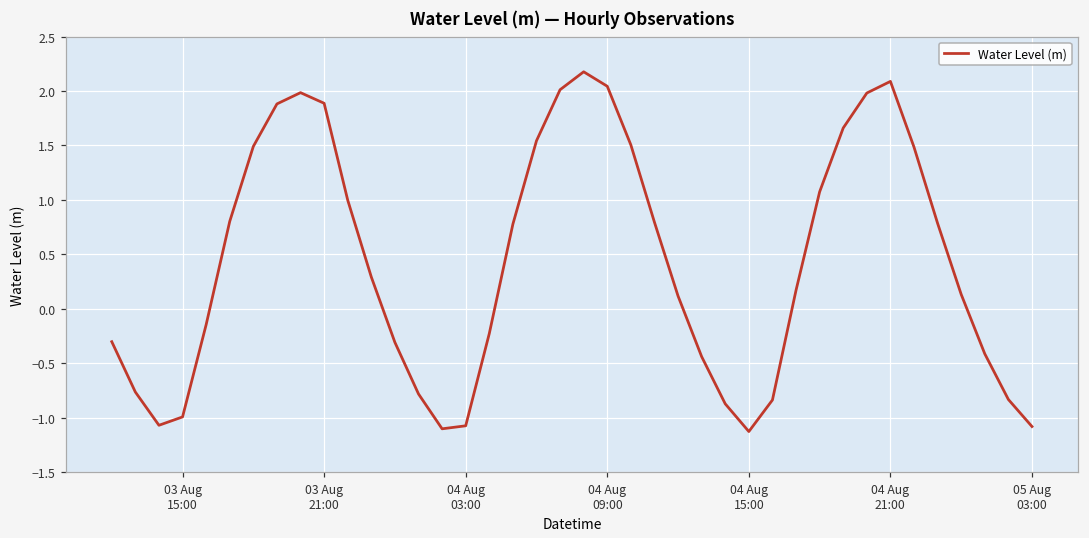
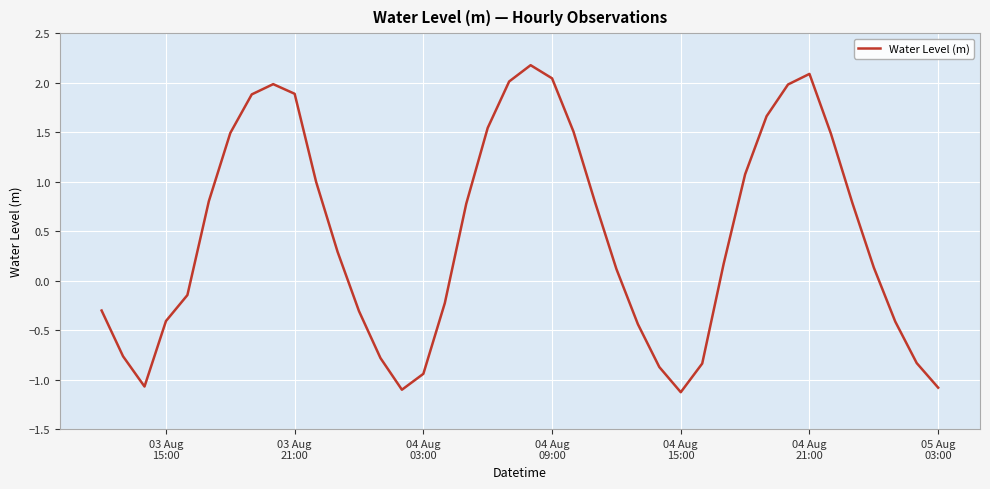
03 Aug 15:00: -1.0 -> -0.4
04 Aug 03:00: -1.1 -> -0.9
